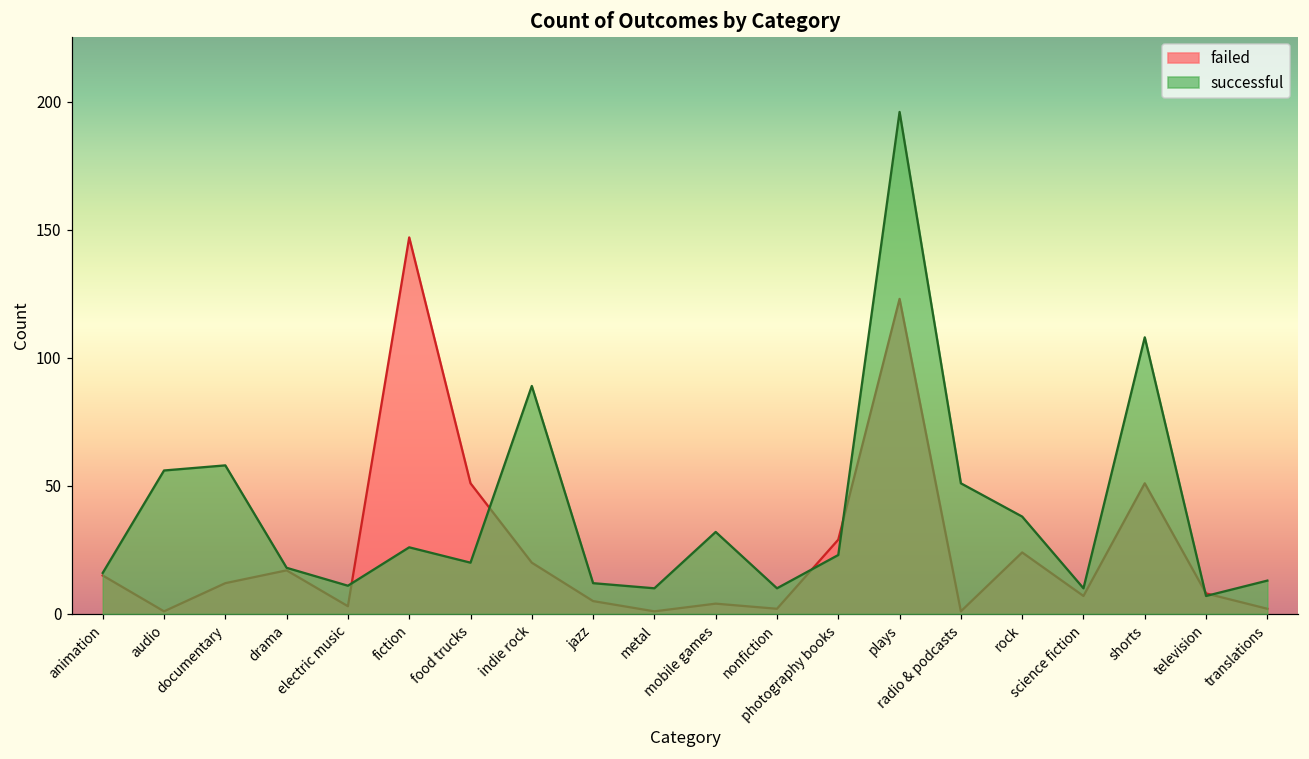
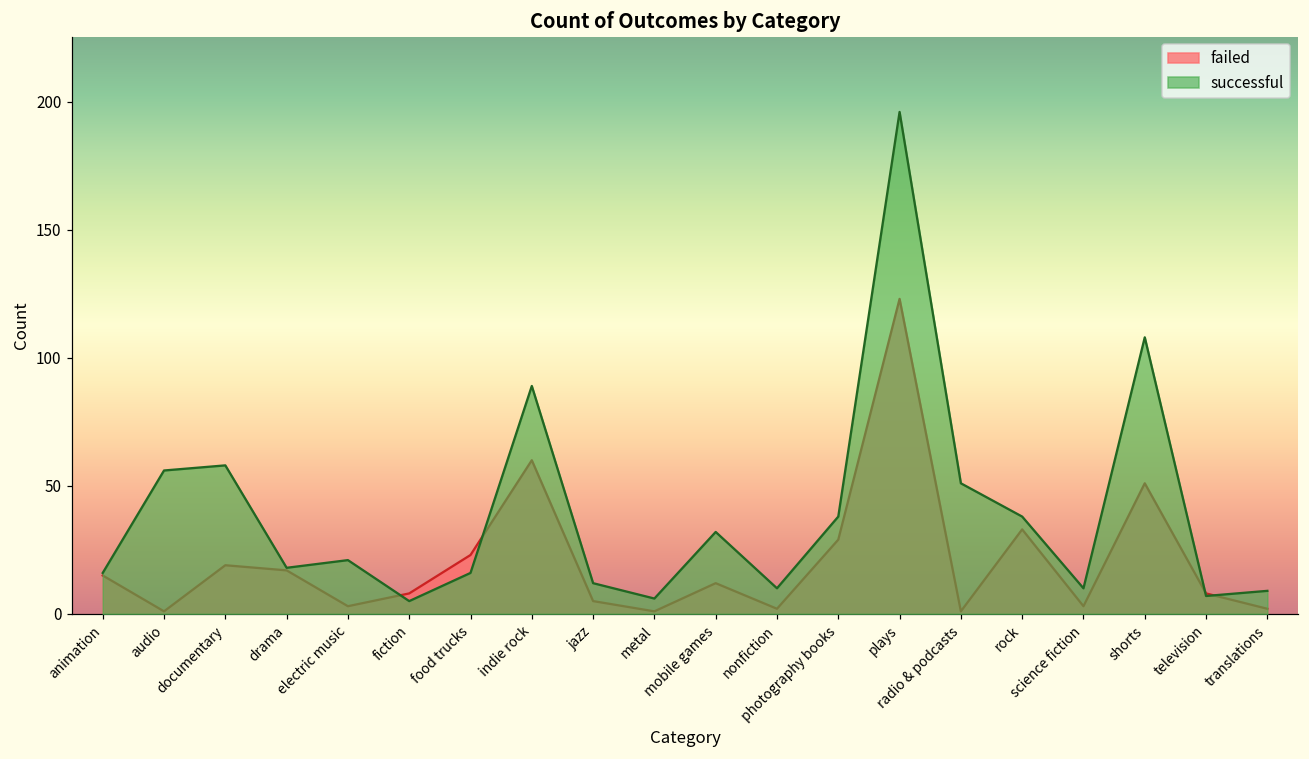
failed, documentary: 12 -> 19
successful, electric music: 11 -> 21
failed, fiction: 147 -> 8
successful, fiction: 26 -> 5
failed, food trucks: 51 -> 23
successful, food trucks: 20 -> 16
failed, indie rock: 20 -> 60
successful, metal: 10 -> 6
failed, mobile games: 4 -> 12
successful, photography books: 23 -> 38
failed, rock: 24 -> 33
failed, science fiction: 7 -> 3
successful, translations: 13 -> 9
